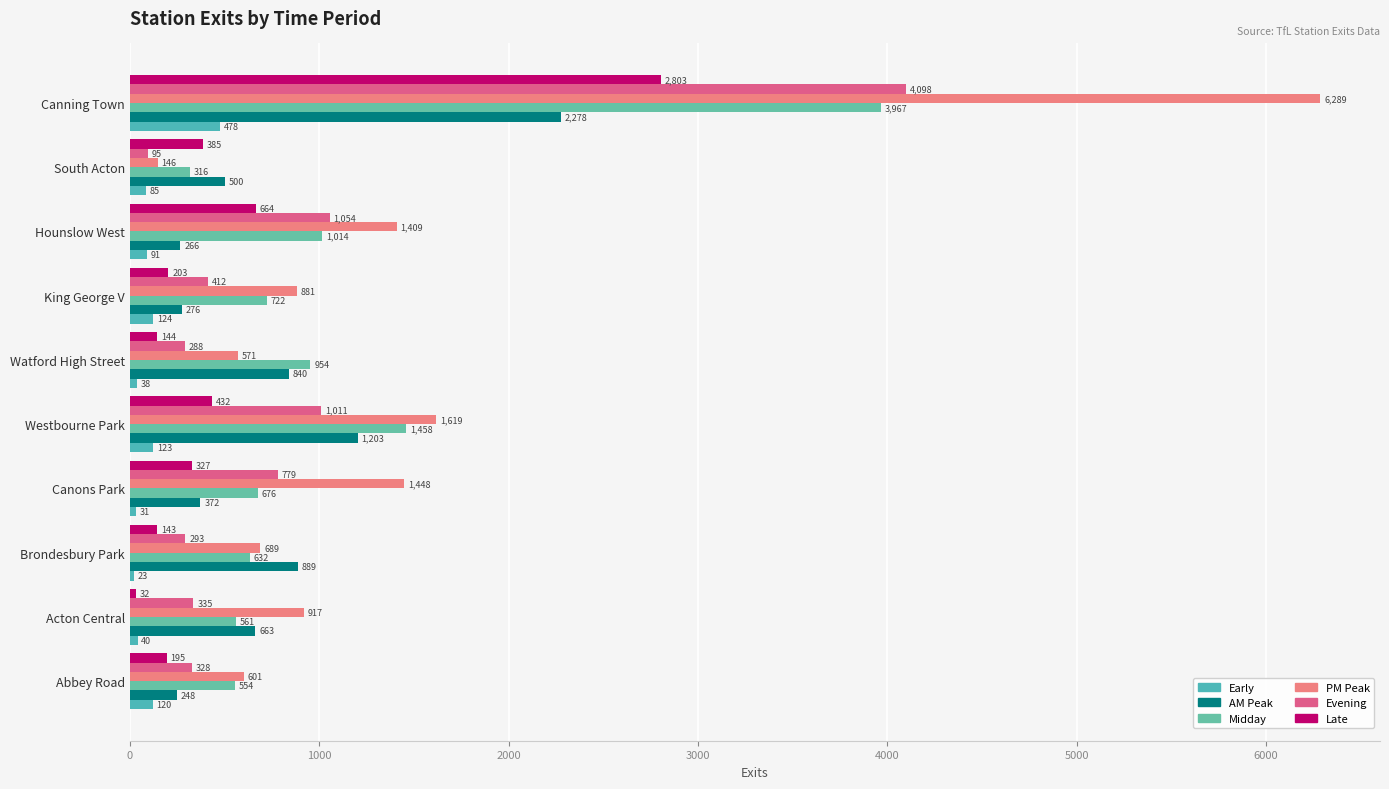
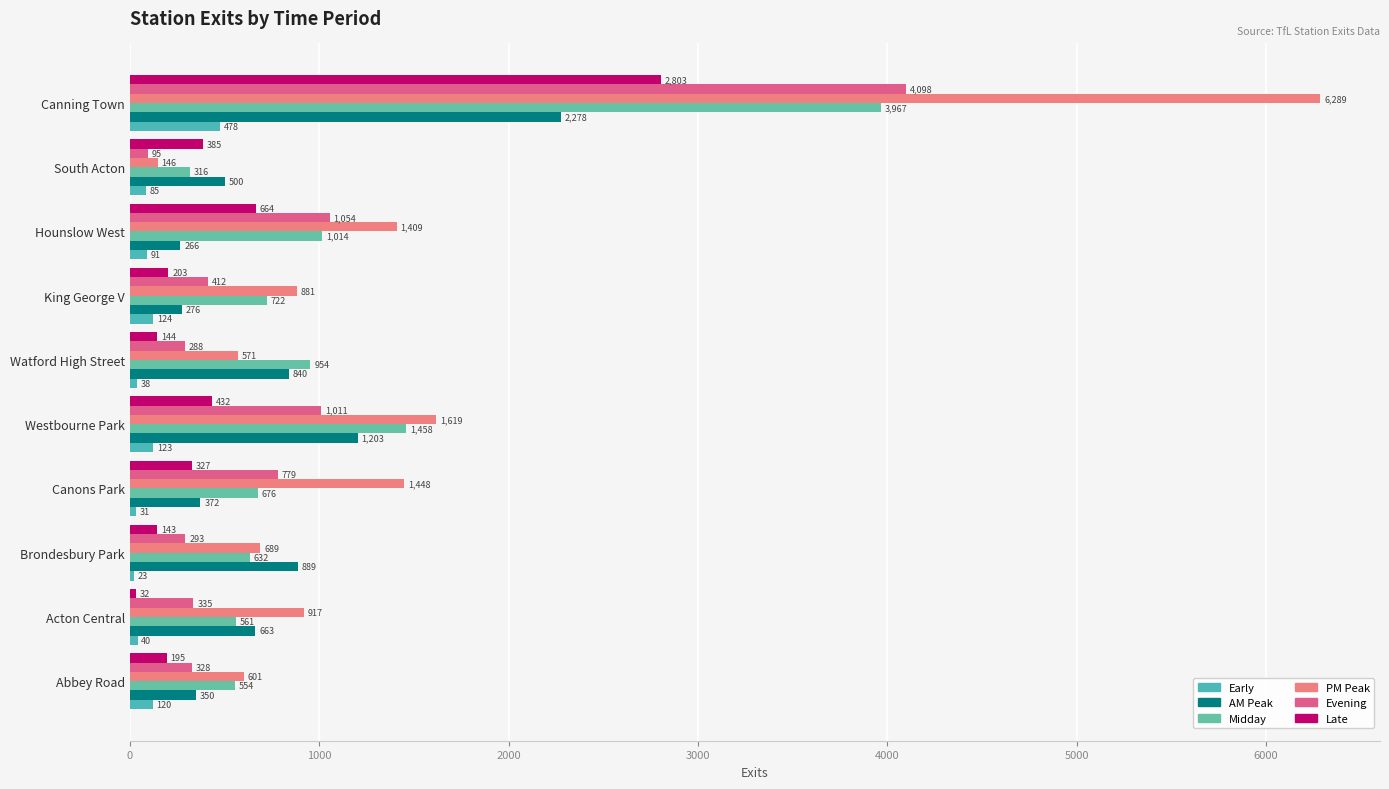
AM Peak, Abbey Road: 248 -> 350
